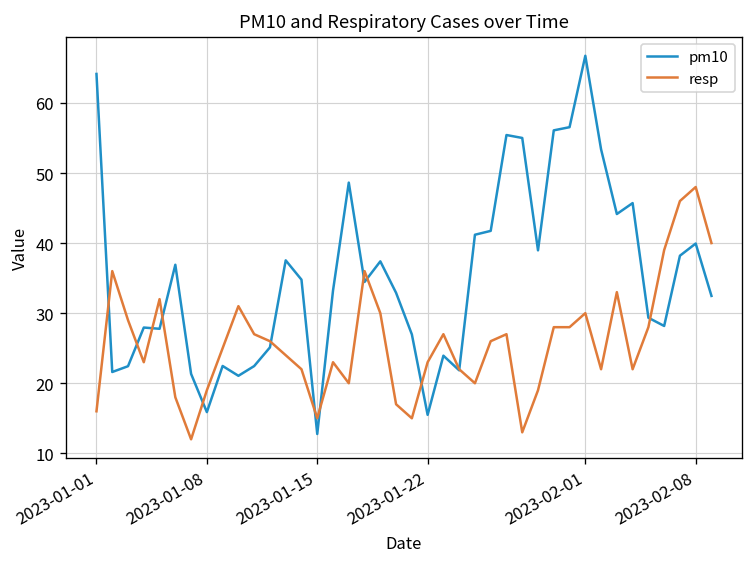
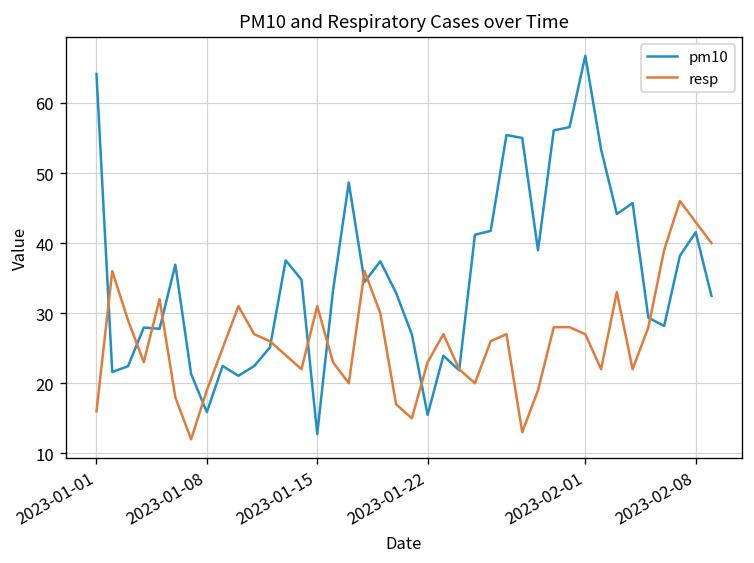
resp, 2023-01-15: 15 -> 31
resp, 2023-02-01: 30 -> 27
pm10, 2023-02-08: 40 -> 42
resp, 2023-02-08: 48 -> 43
